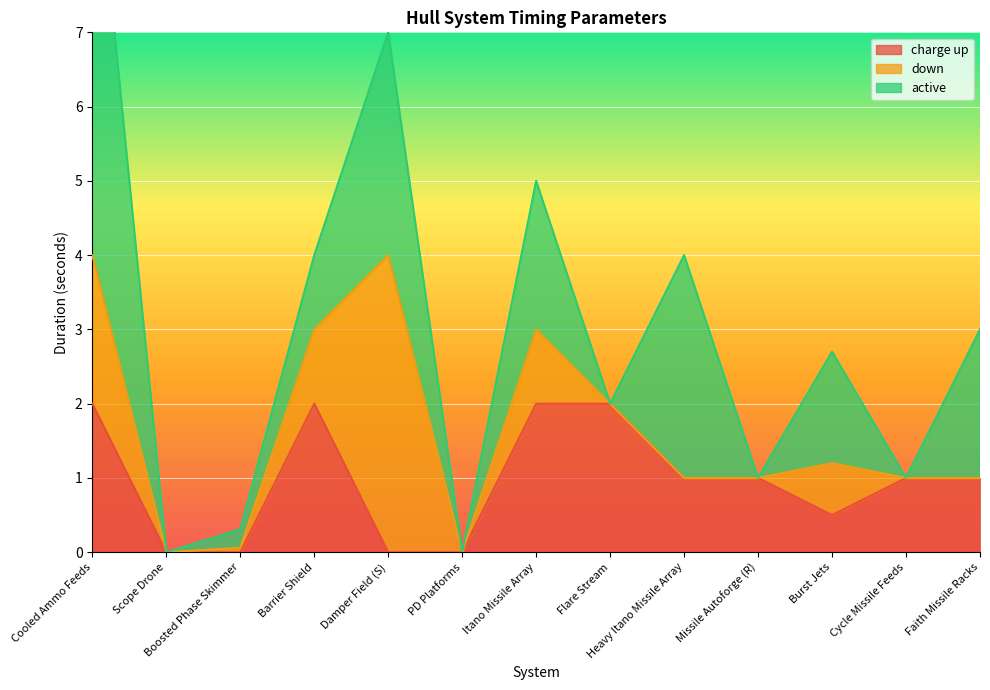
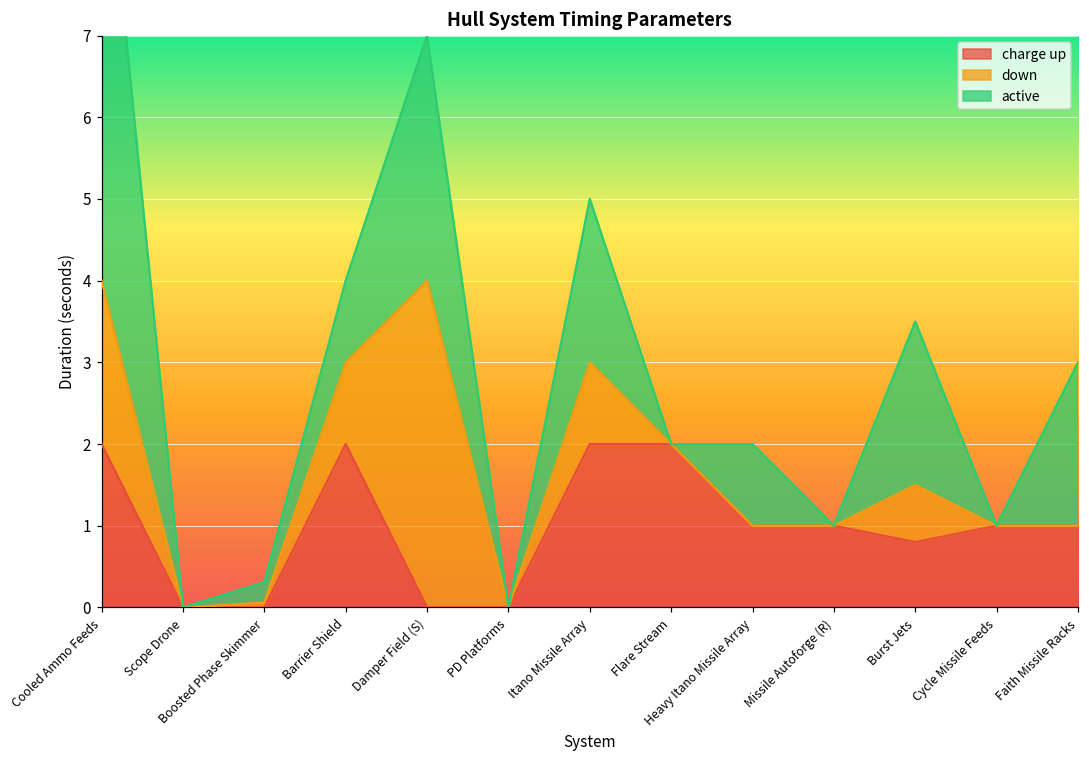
active, Heavy Itano Missile Array: 3 -> 1
charge up, Burst Jets: 0.5 -> 0.8
active, Burst Jets: 1.5 -> 2.0
